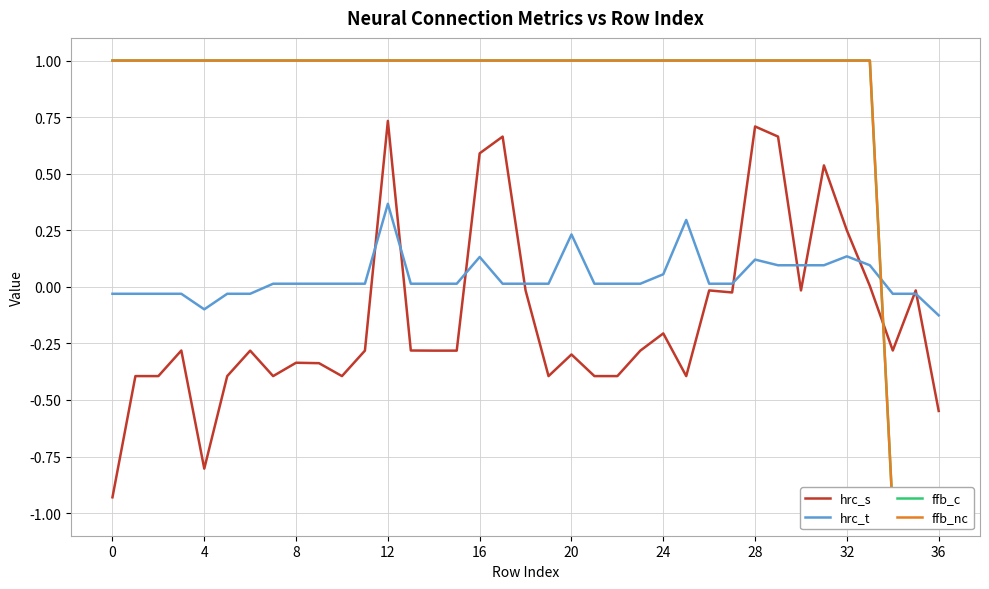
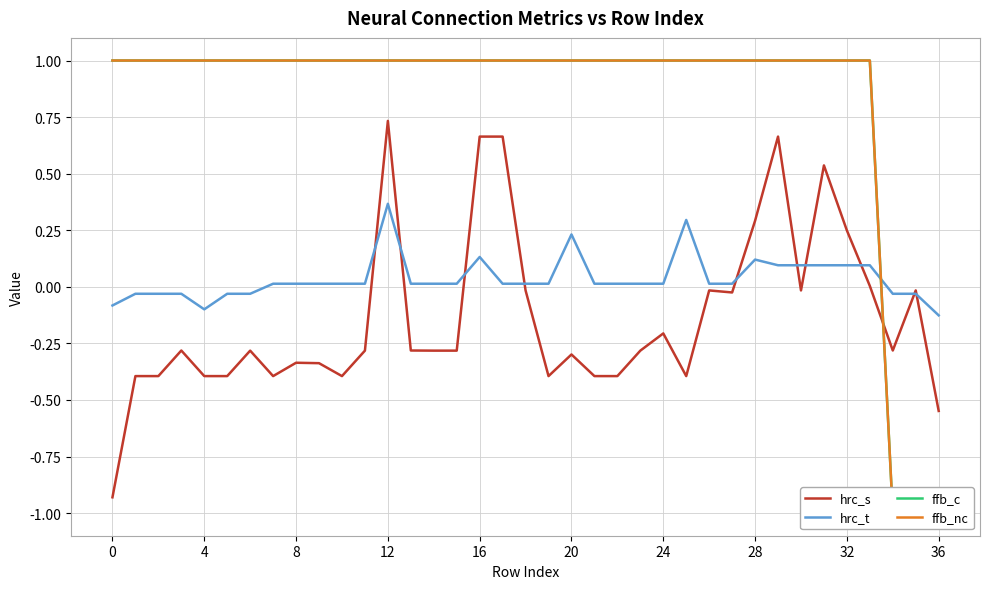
hrc_t, 0: -0.03 -> -0.08
hrc_s, 4: -0.80 -> -0.39
hrc_s, 16: 0.59 -> 0.66
hrc_t, 24: 0.06 -> 0.01
hrc_s, 28: 0.71 -> 0.29
hrc_t, 32: 0.13 -> 0.10
